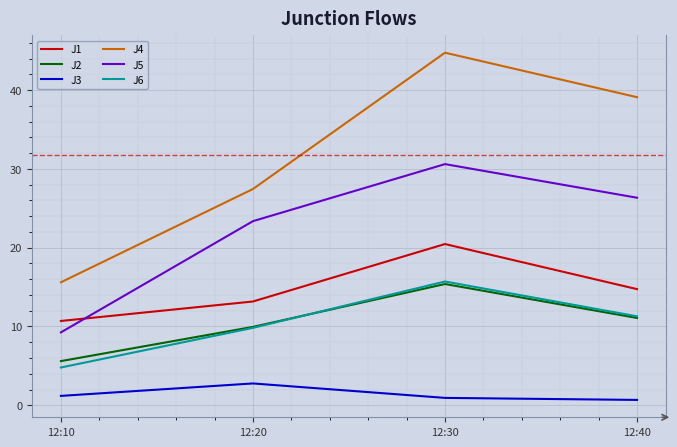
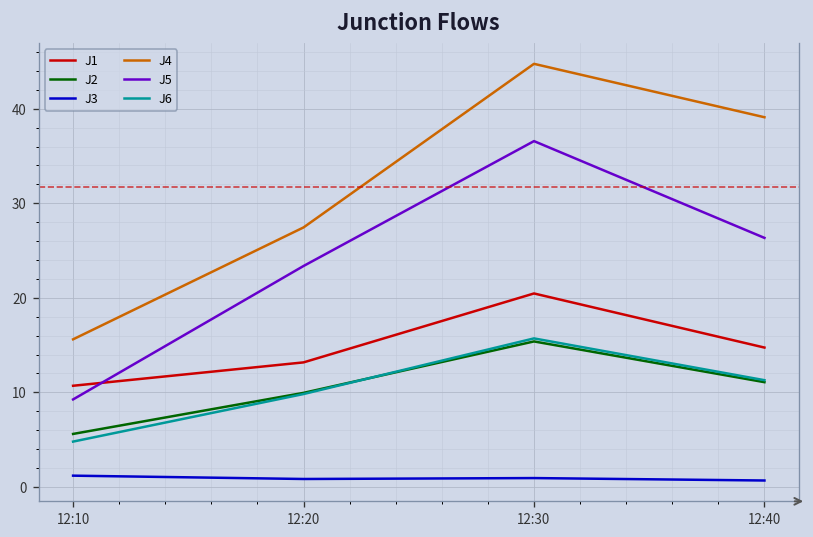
J3, 12:20: 3 -> 1
J5, 12:30: 31 -> 37
